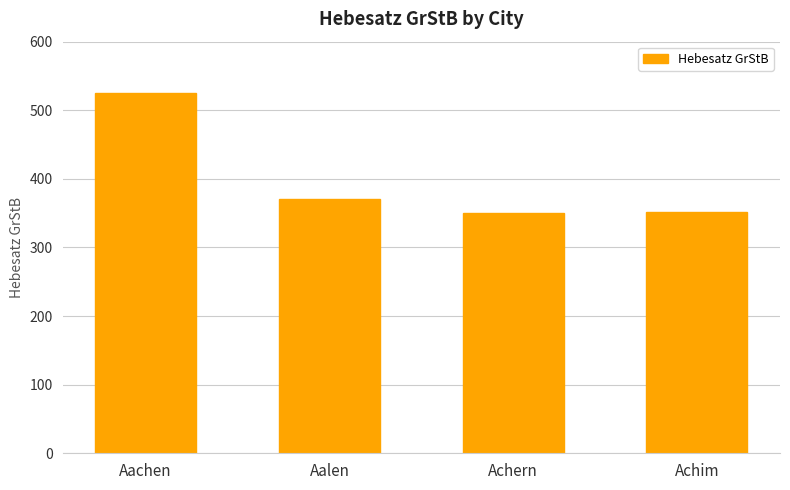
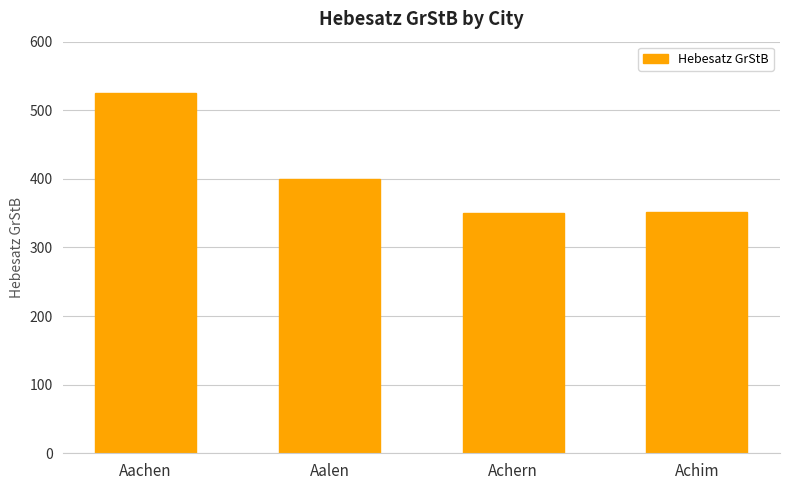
Aalen: 370 -> 400
